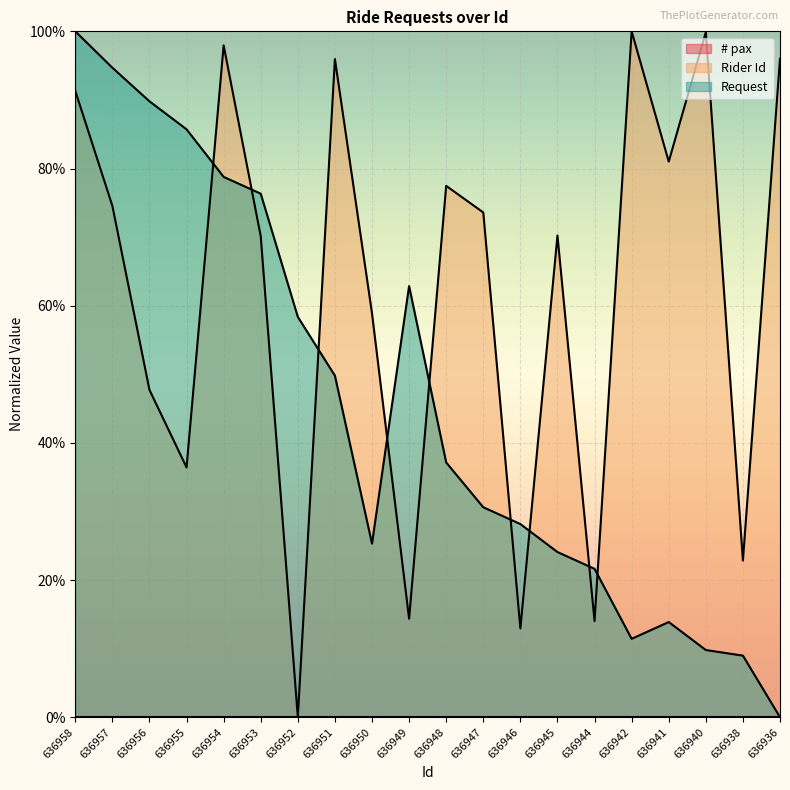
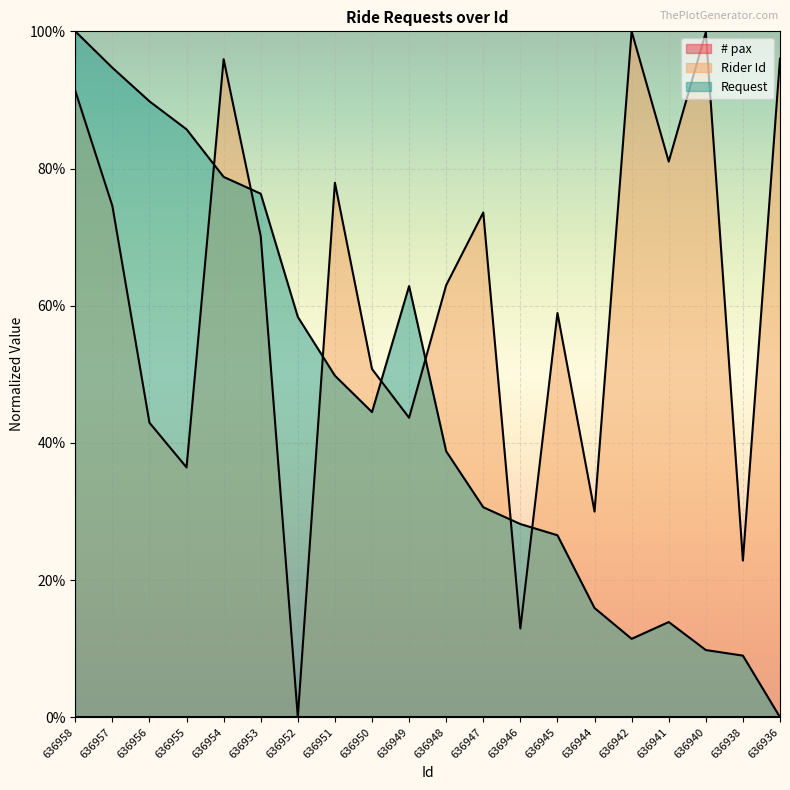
Rider Id, 636956: 48% -> 43%
Rider Id, 636954: 98% -> 96%
Rider Id, 636951: 96% -> 78%
Rider Id, 636950: 59% -> 51%
Request, 636950: 25% -> 44%
Rider Id, 636949: 14% -> 44%
Rider Id, 636948: 77% -> 63%
Request, 636948: 37% -> 39%
Rider Id, 636945: 70% -> 59%
Request, 636945: 24% -> 27%
Rider Id, 636944: 14% -> 30%
Request, 636944: 22% -> 16%
